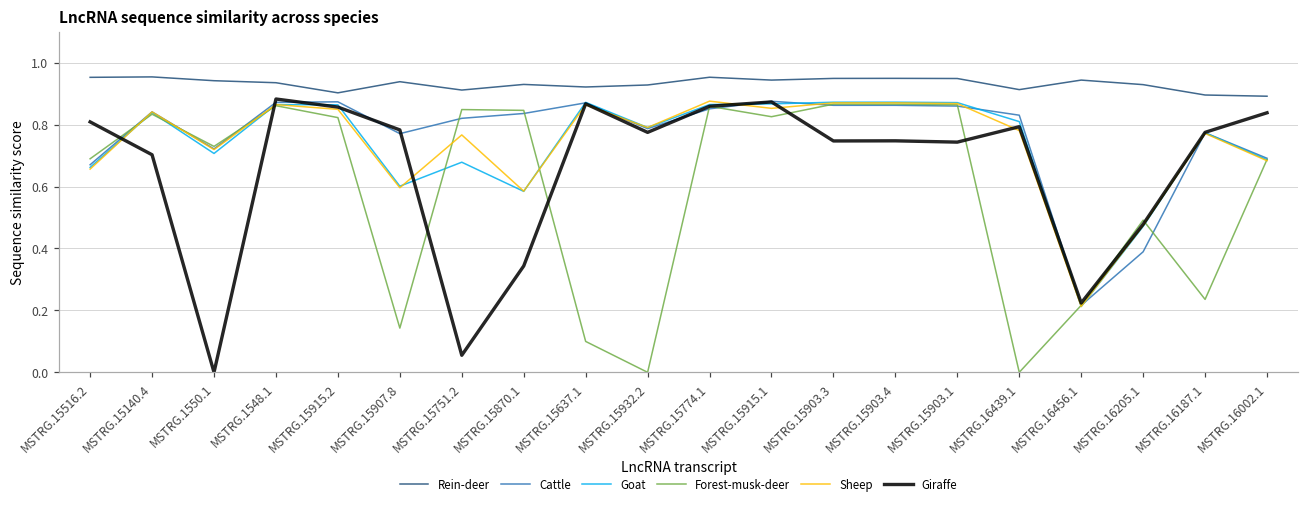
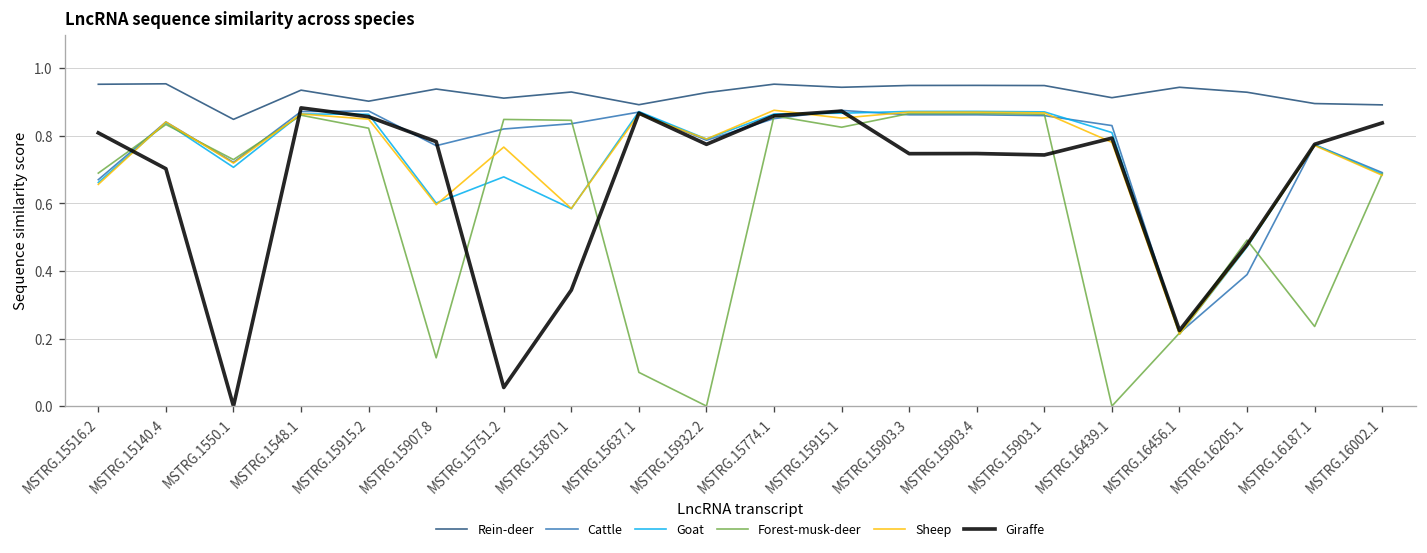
Rein-deer, MSTRG.1550.1: 0.94 -> 0.85
Rein-deer, MSTRG.15637.1: 0.92 -> 0.89
